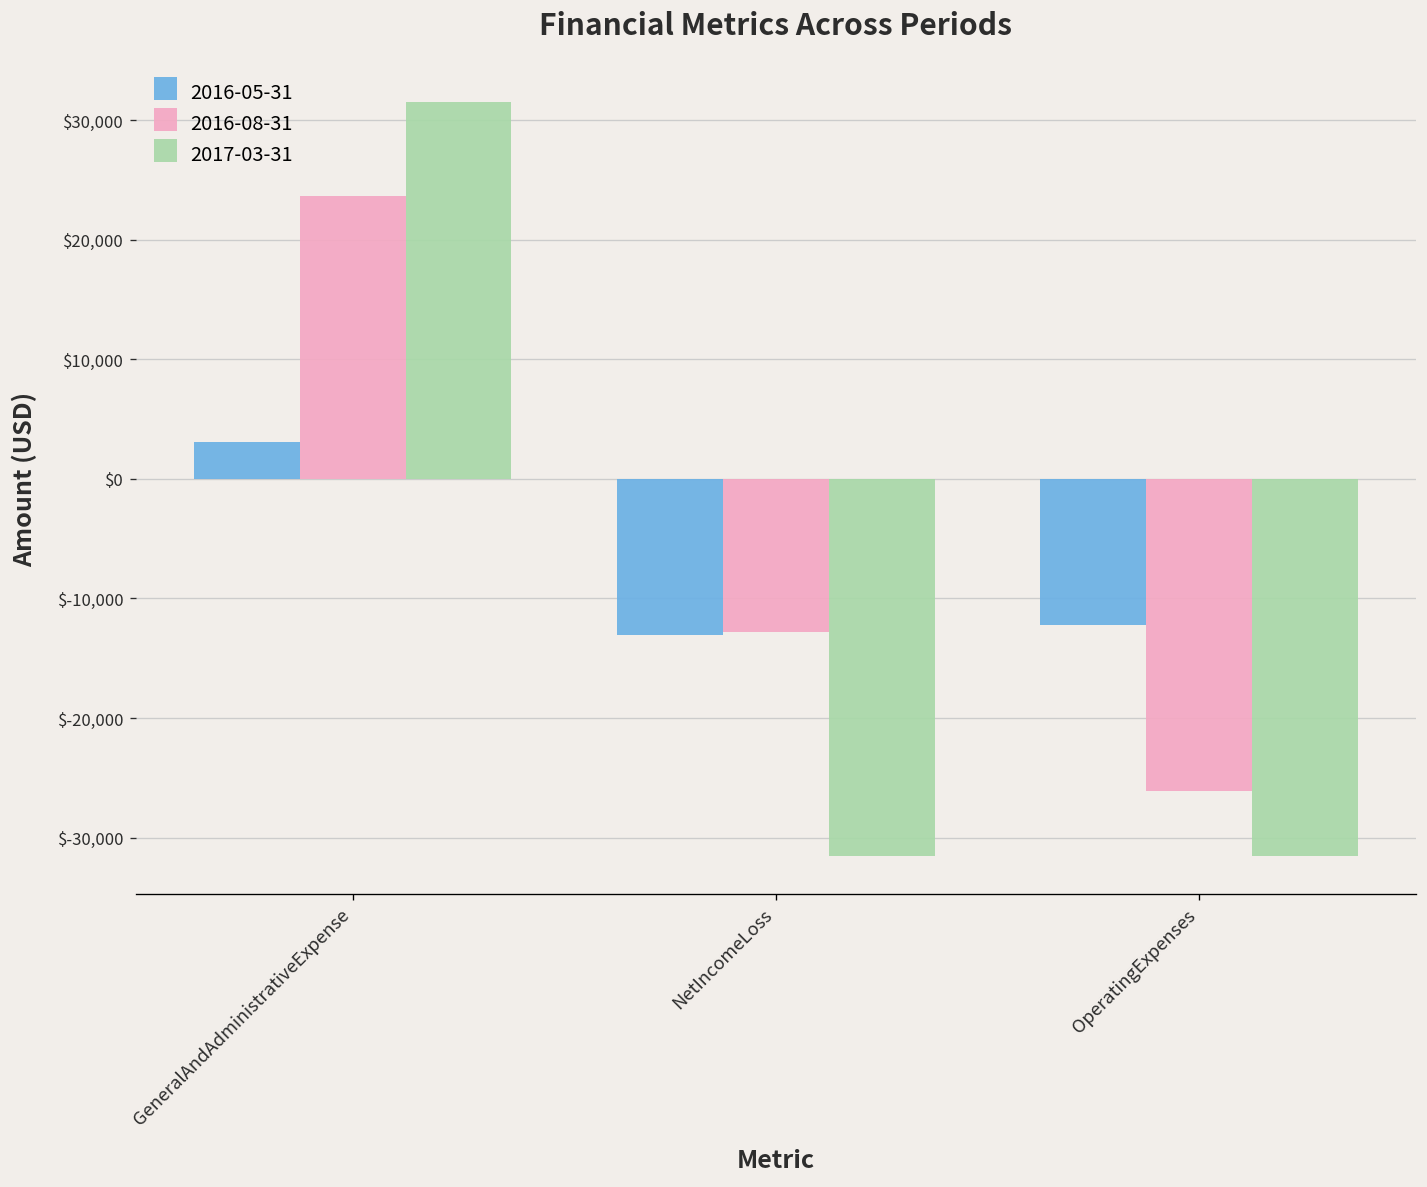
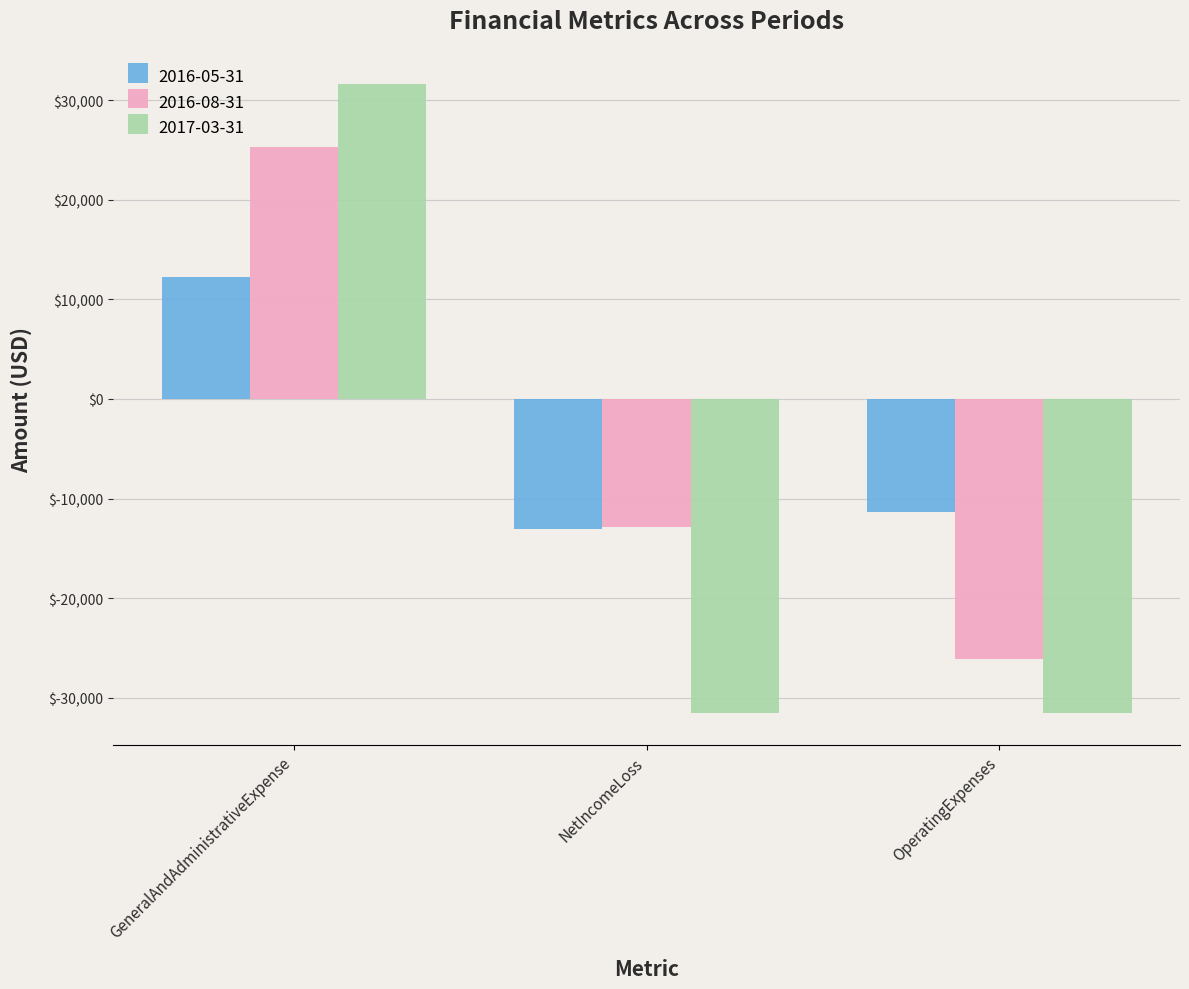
2016-05-31, GeneralAndAdministrativeExpense: $3,000 -> $12,000
2016-08-31, GeneralAndAdministrativeExpense: $24,000 -> $25,000
2016-05-31, OperatingExpenses: $-12,000 -> $-11,000
